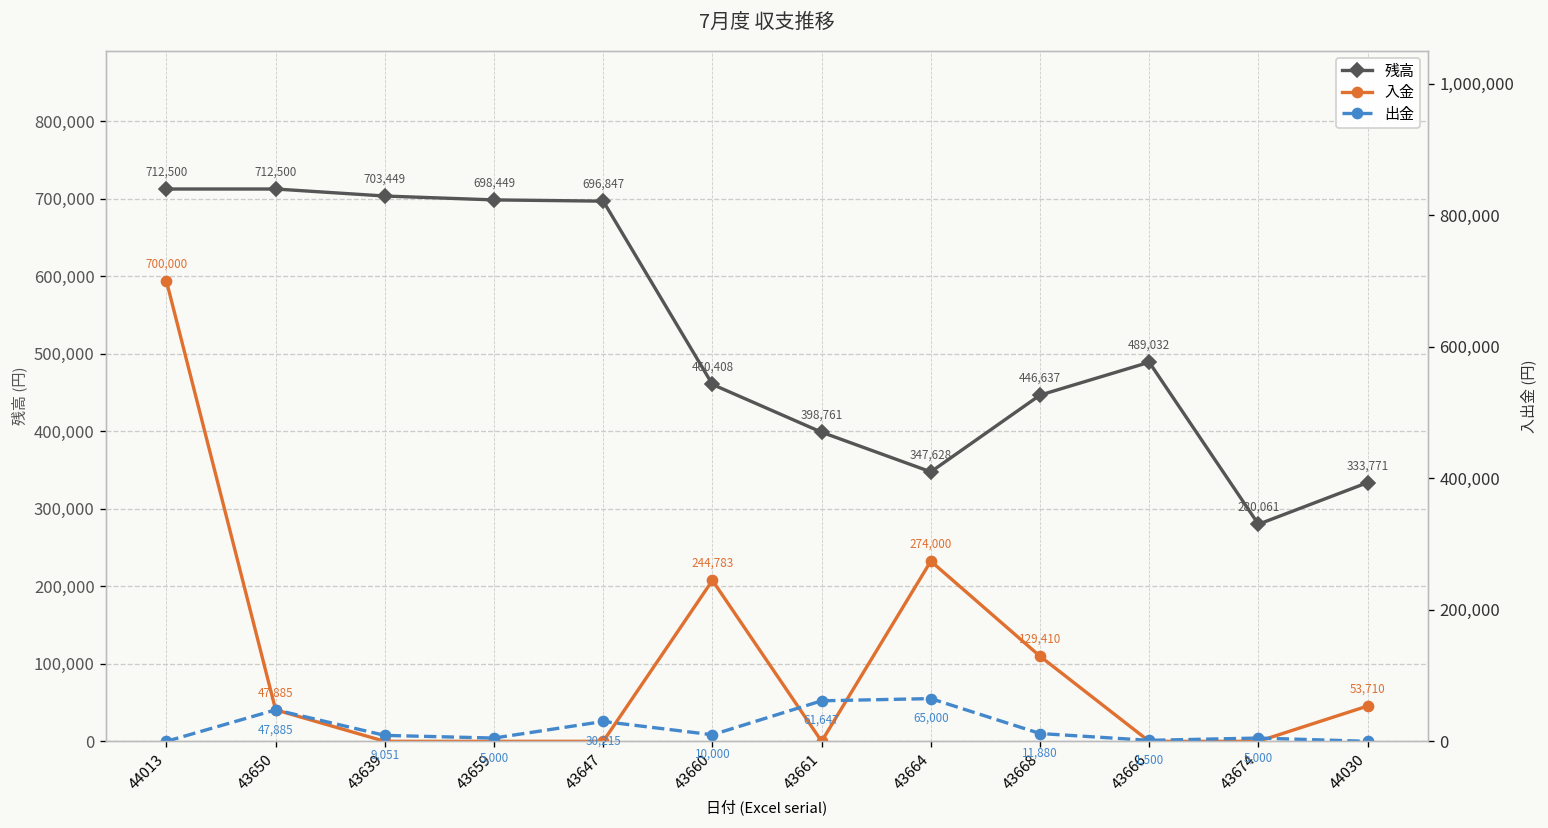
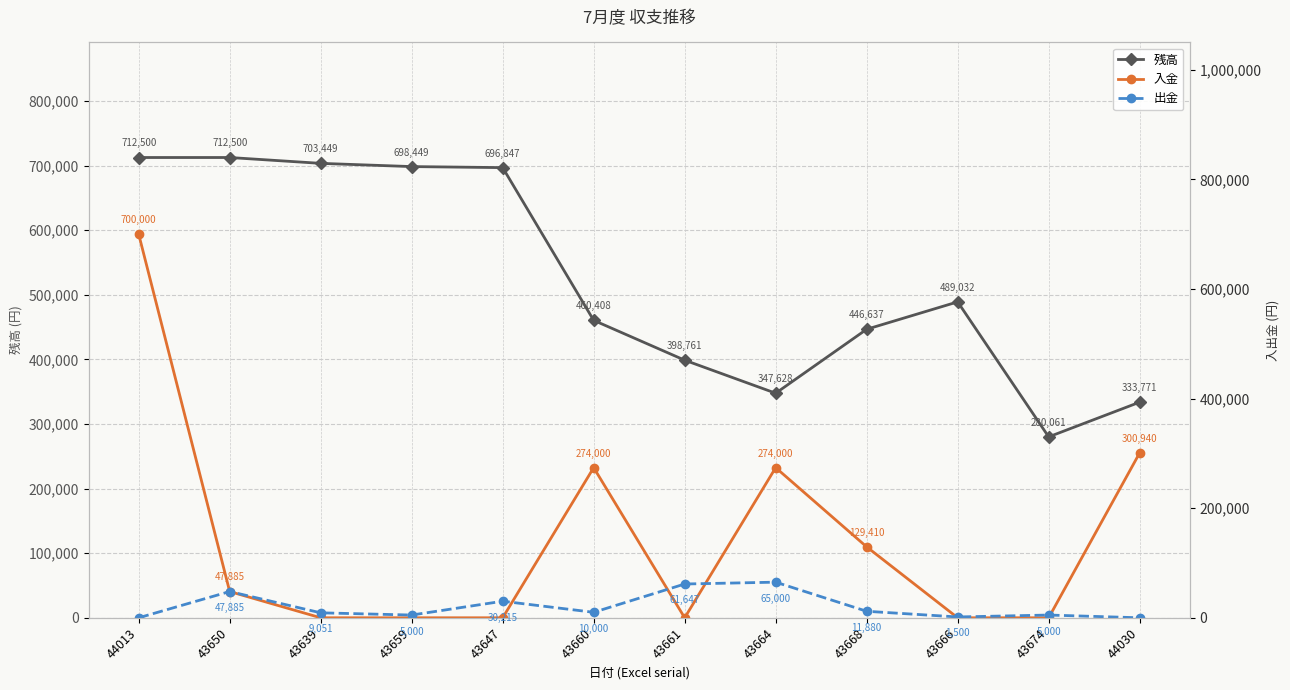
入金, 43660: 244,783 -> 274,000
入金, 44030: 53,710 -> 300,940
